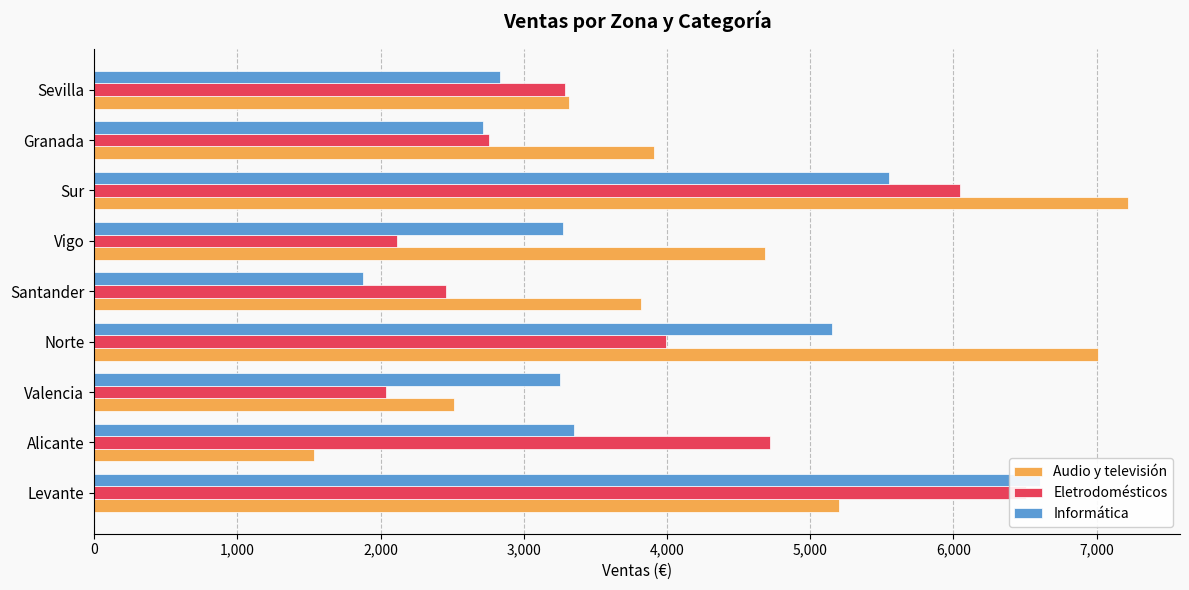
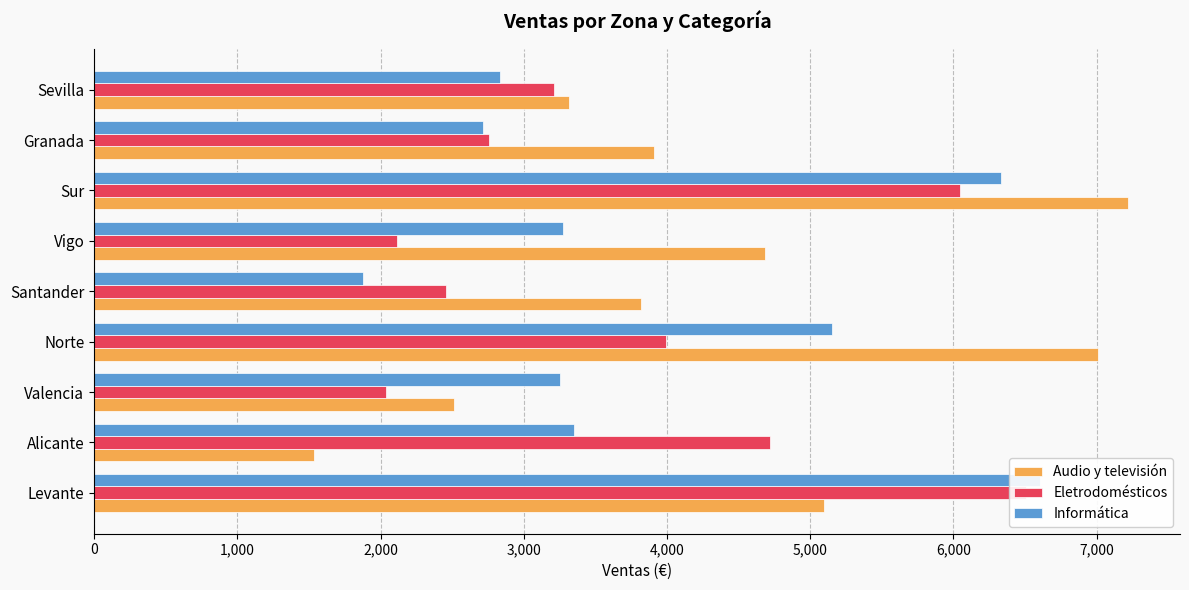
Eletrodomésticos, Sevilla: 3,290 -> 3,210
Informática, Sur: 5,550 -> 6,330
Audio y televisión, Levante: 5,200 -> 5,100
